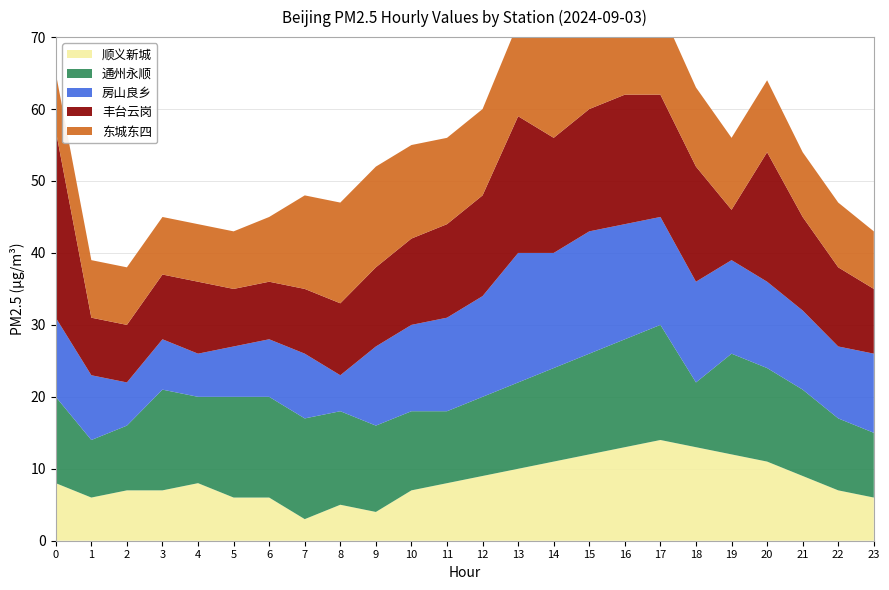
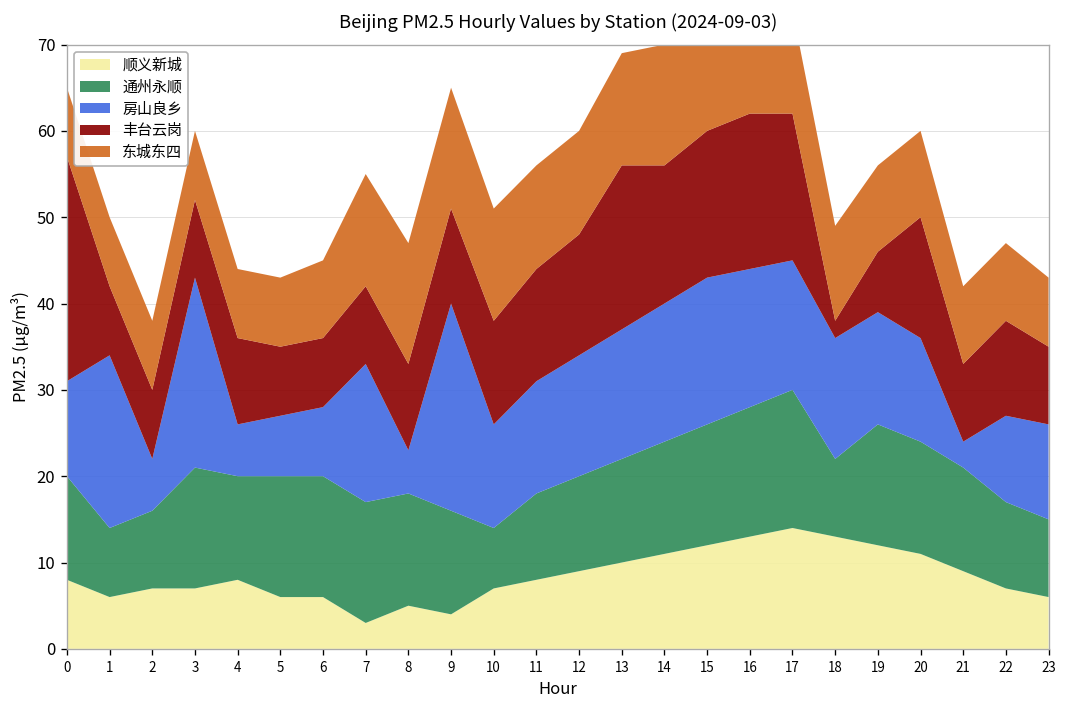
房山良乡, 1: 9 -> 20
房山良乡, 3: 7 -> 22
房山良乡, 7: 9 -> 16
房山良乡, 9: 11 -> 24
通州永顺, 10: 11 -> 7
房山良乡, 13: 18 -> 15
丰台云岗, 18: 16 -> 2
丰台云岗, 20: 18 -> 14
房山良乡, 21: 11 -> 3
丰台云岗, 21: 13 -> 9
